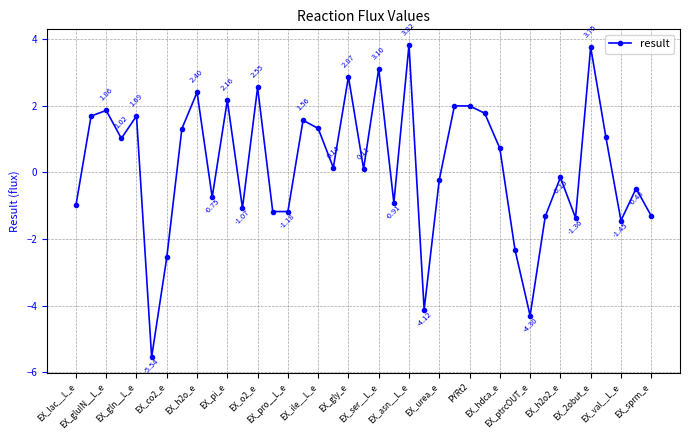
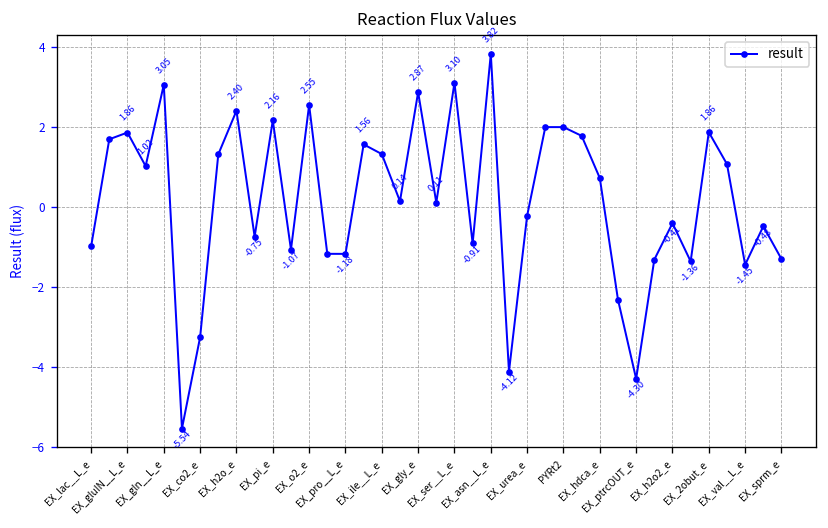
EX_gln__L_e: 1.69 -> 3.05
EX_co2_e: -2.6 -> -3.3
EX_h2o2_e: -0.15 -> -0.41
EX_2obut_e: 3.75 -> 1.86
